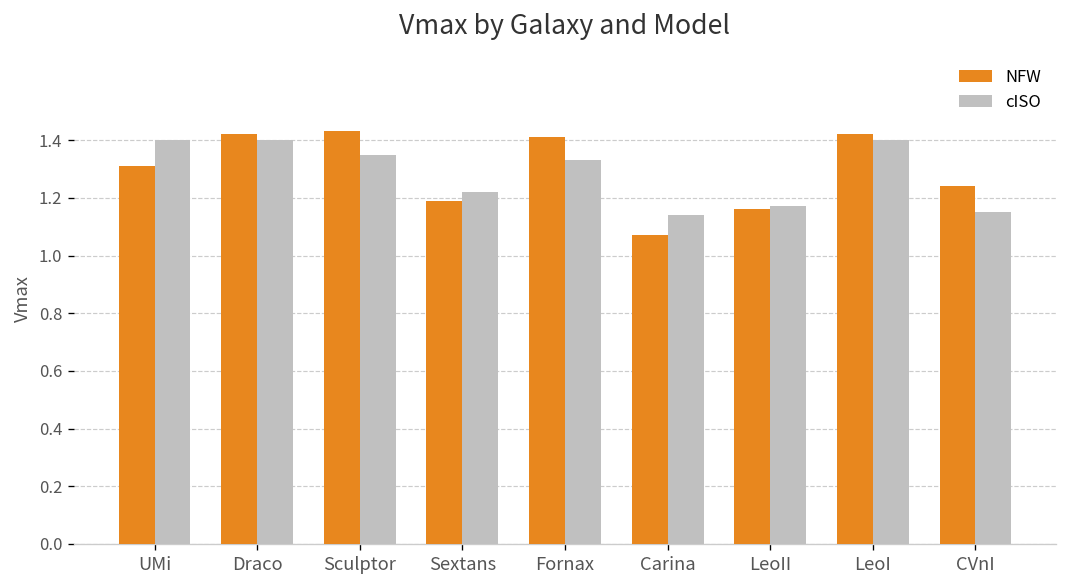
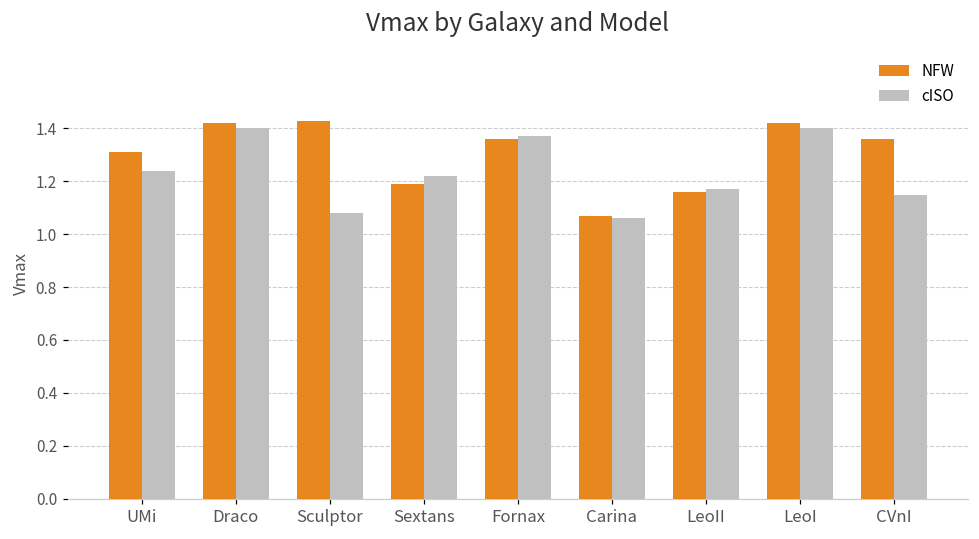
cISO, UMi: 1.40 -> 1.24
cISO, Sculptor: 1.35 -> 1.08
NFW, Fornax: 1.41 -> 1.36
cISO, Fornax: 1.33 -> 1.37
cISO, Carina: 1.14 -> 1.06
NFW, CVnI: 1.24 -> 1.36
